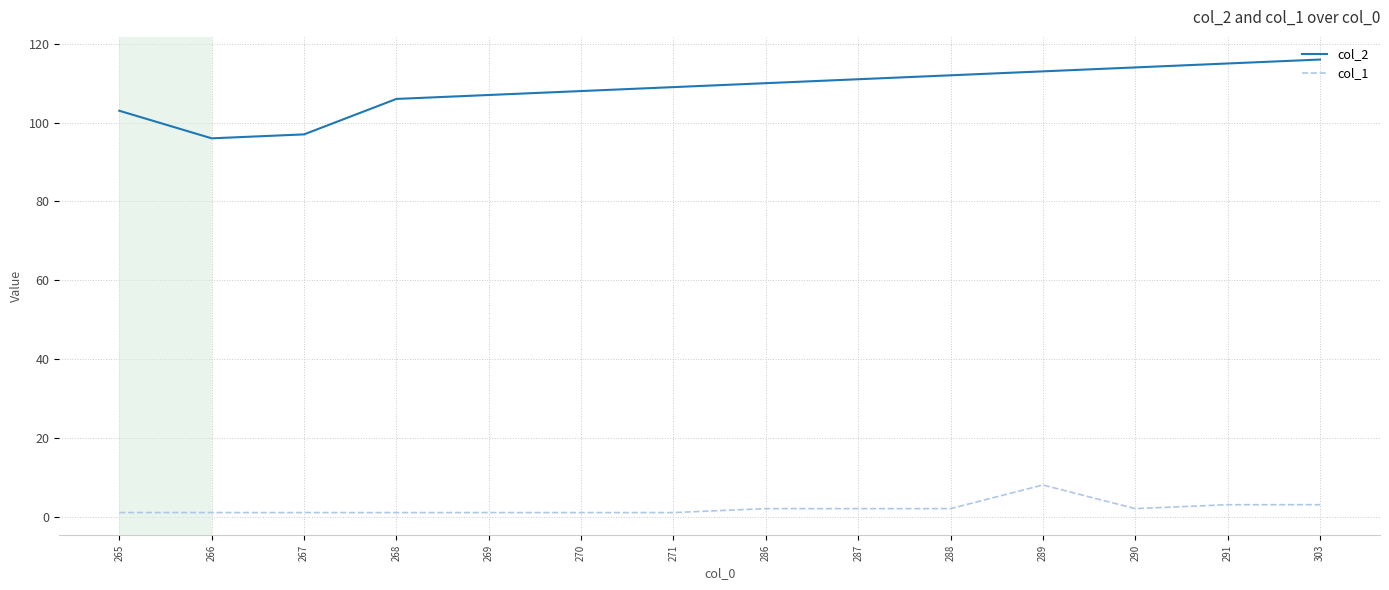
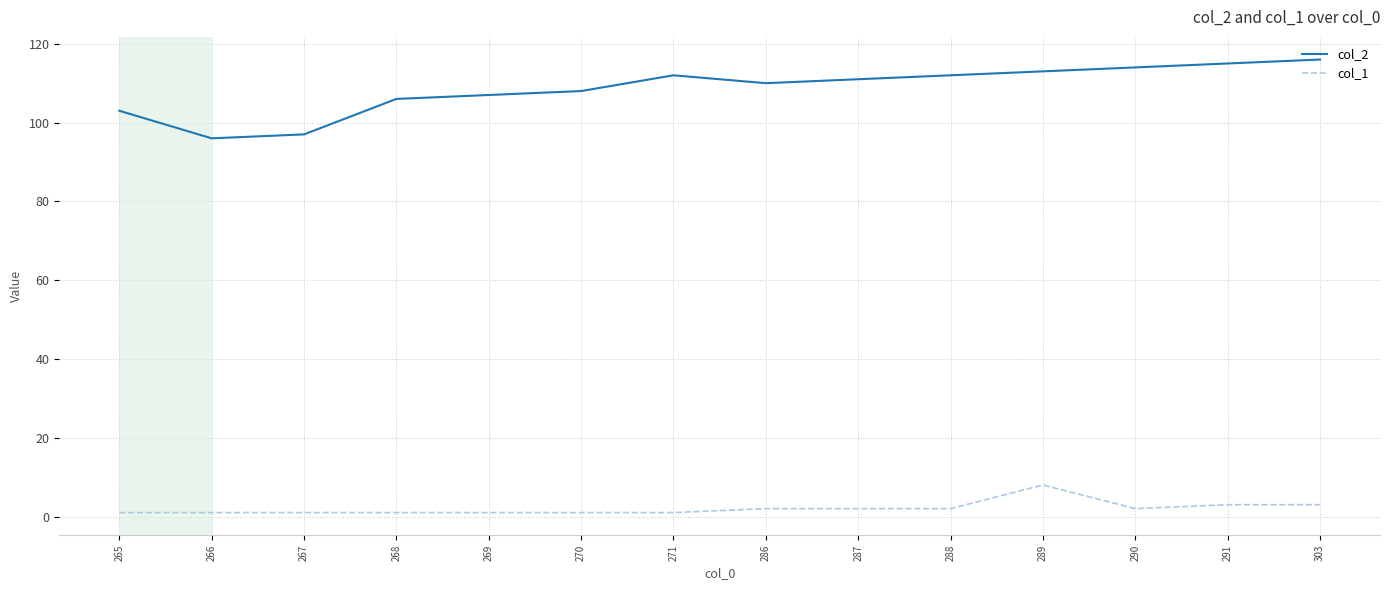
col_2, 271: 109 -> 112
